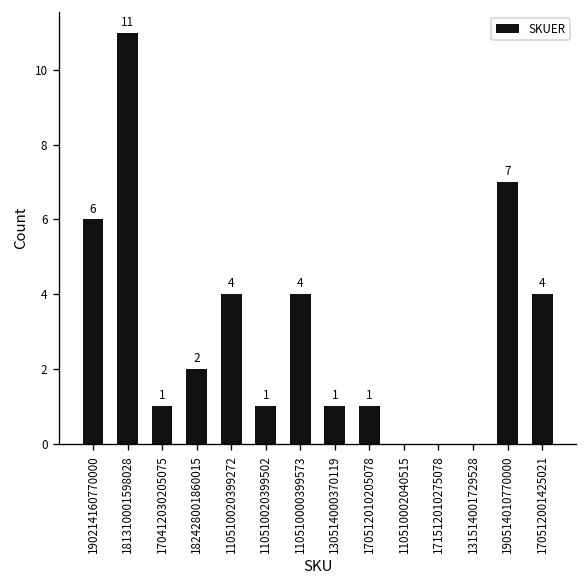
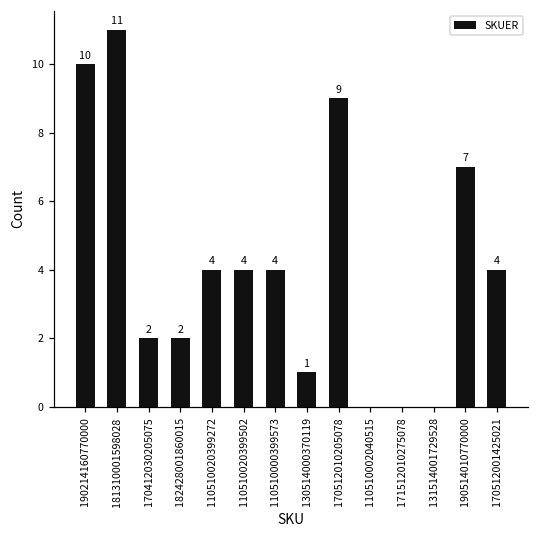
190214160770000: 6 -> 10
170412030205075: 1 -> 2
110510020399502: 1 -> 4
170512010205078: 1 -> 9
